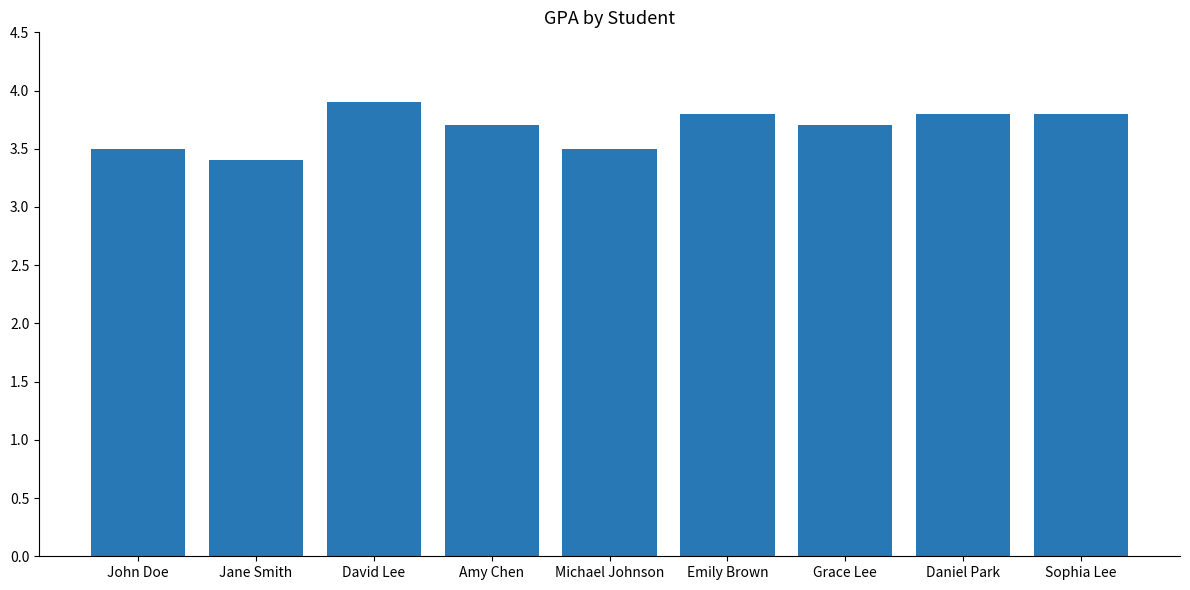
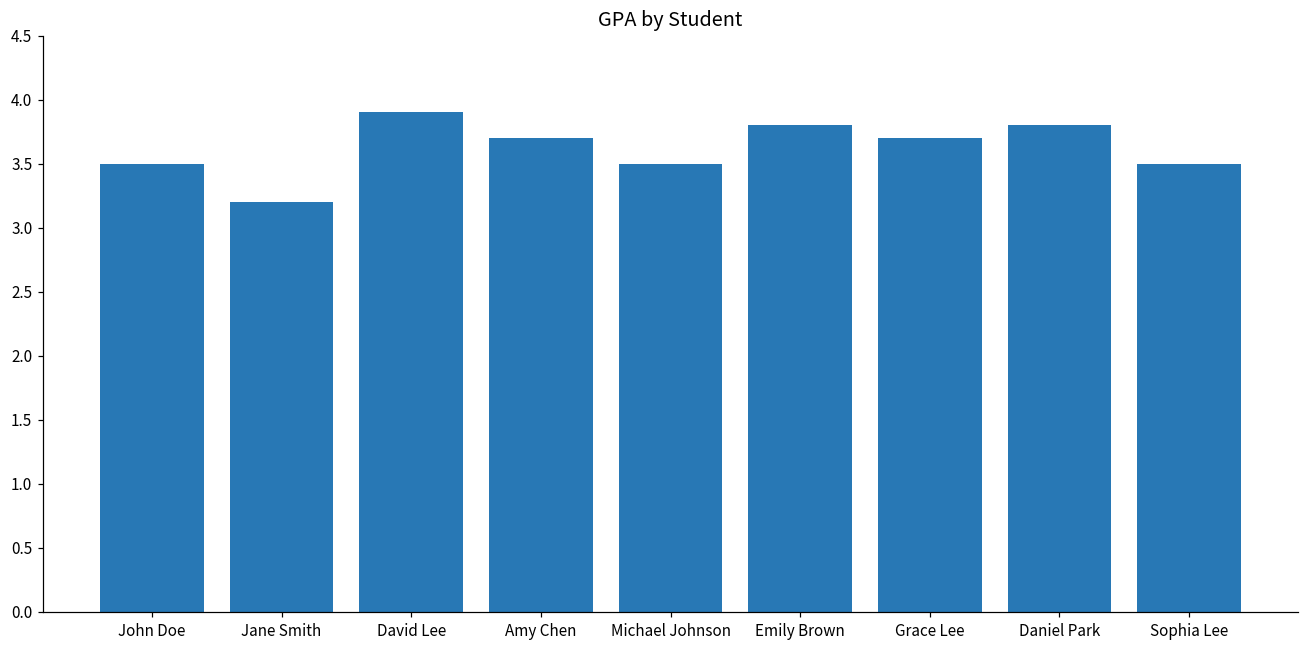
Jane Smith: 3.4 -> 3.2
Sophia Lee: 3.8 -> 3.5
